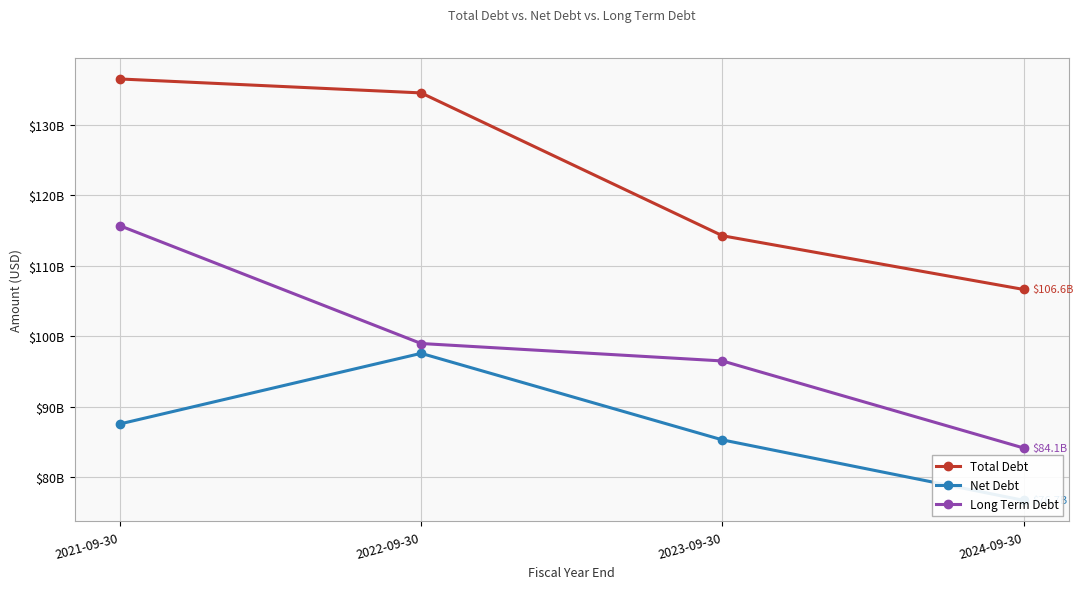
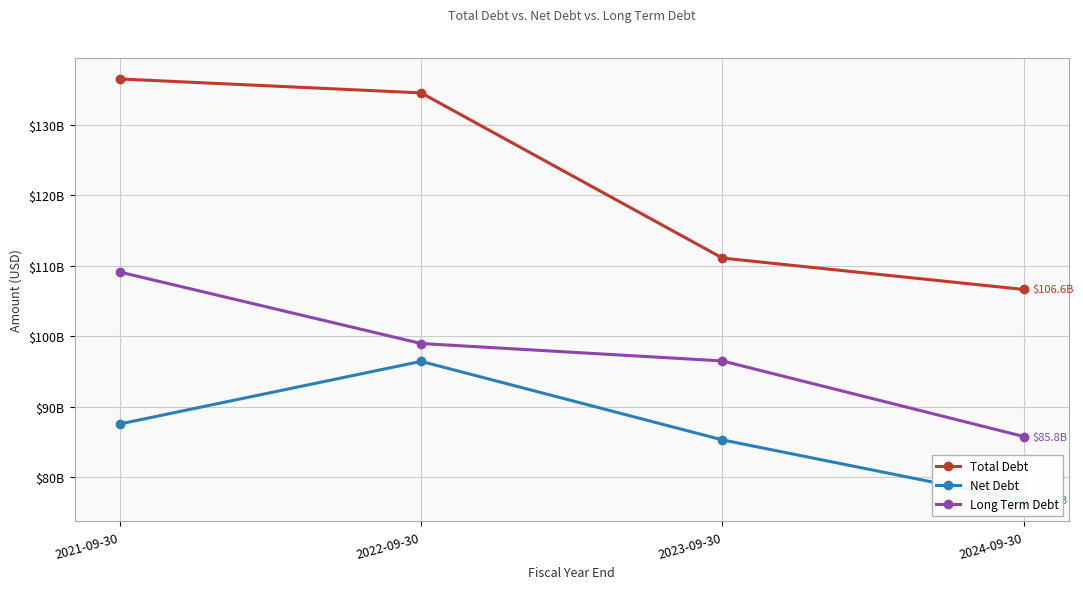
Long Term Debt, 2021-09-30: $116000000000 -> $109000000000
Net Debt, 2022-09-30: $98000000000 -> $96000000000
Total Debt, 2023-09-30: $114000000000 -> $111000000000
Long Term Debt, 2024-09-30: $84.1B -> $85.8B
